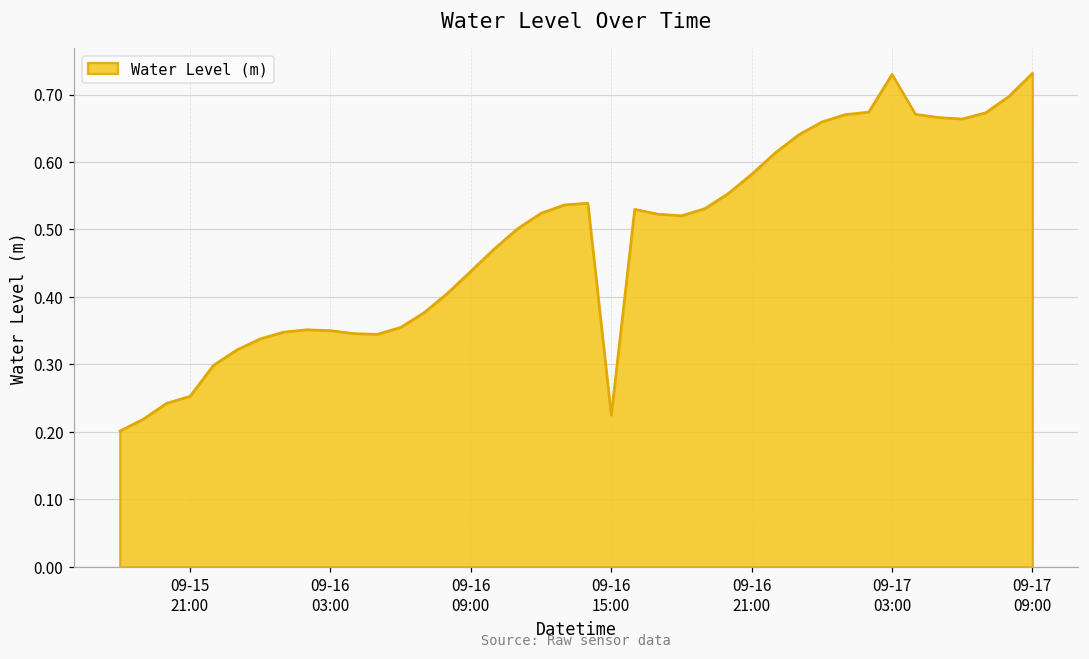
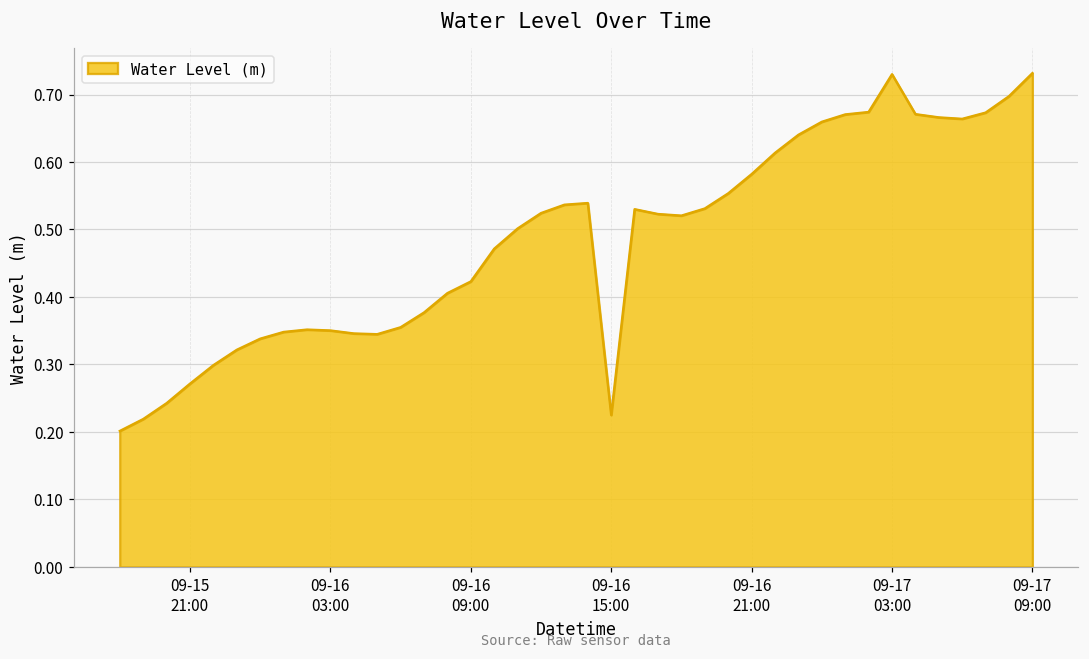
09-15 21:00: 0.25 -> 0.27
09-16 09:00: 0.44 -> 0.42
